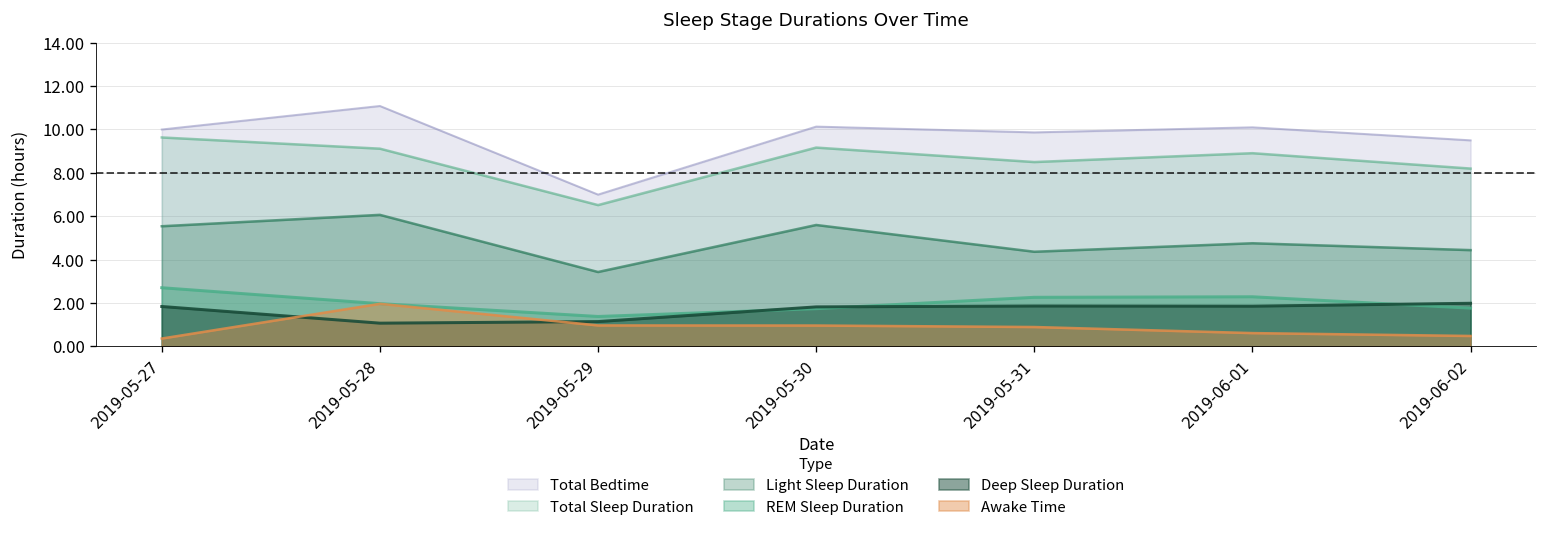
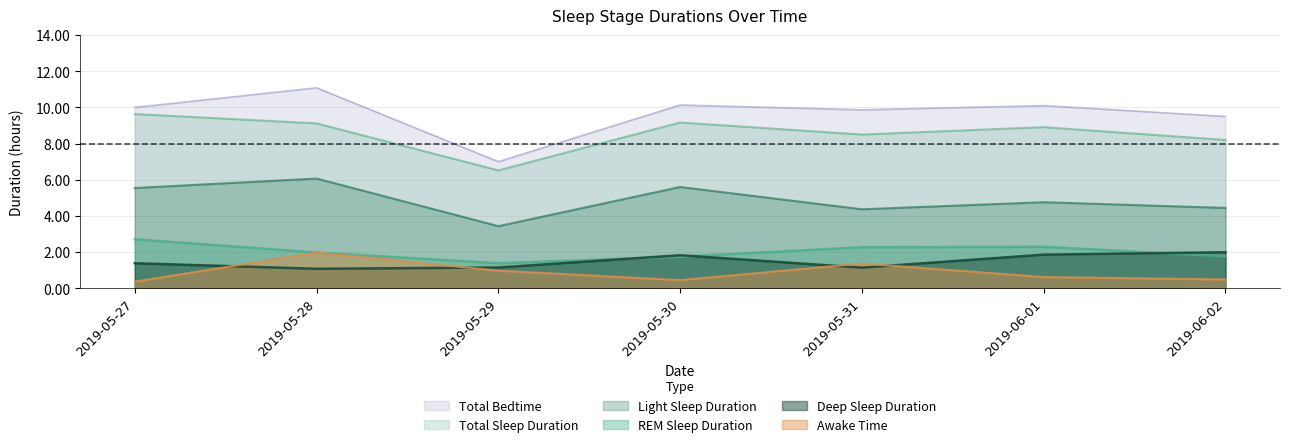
Deep Sleep Duration, 2019-05-27: 1.8 -> 1.4
Awake Time, 2019-05-30: 1.0 -> 0.4
Deep Sleep Duration, 2019-05-31: 1.9 -> 1.1
Awake Time, 2019-05-31: 0.9 -> 1.4
